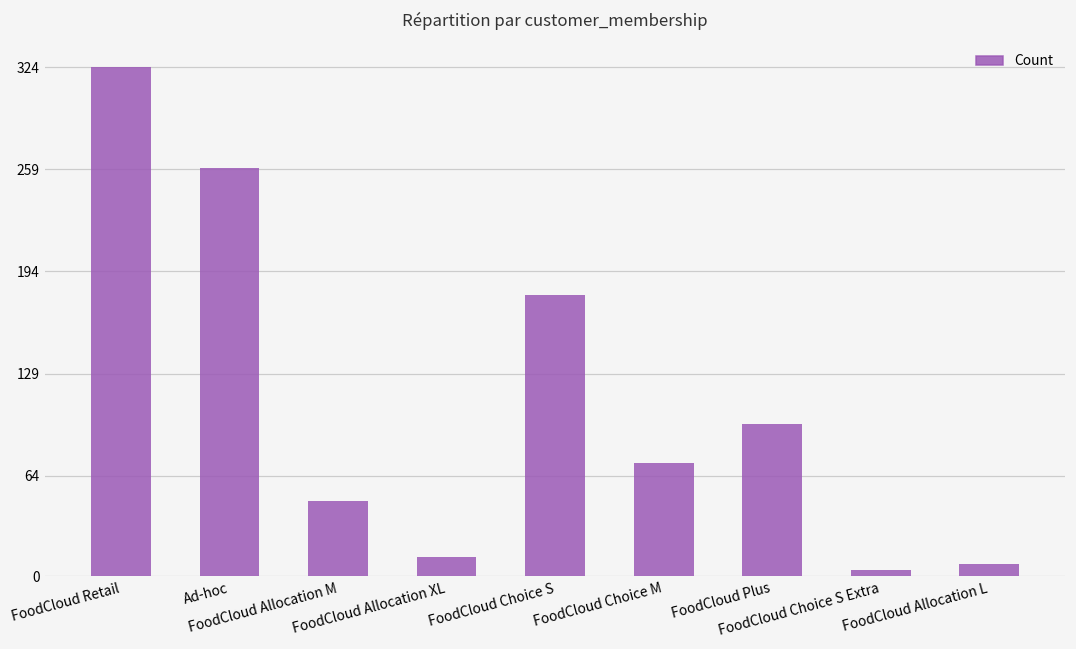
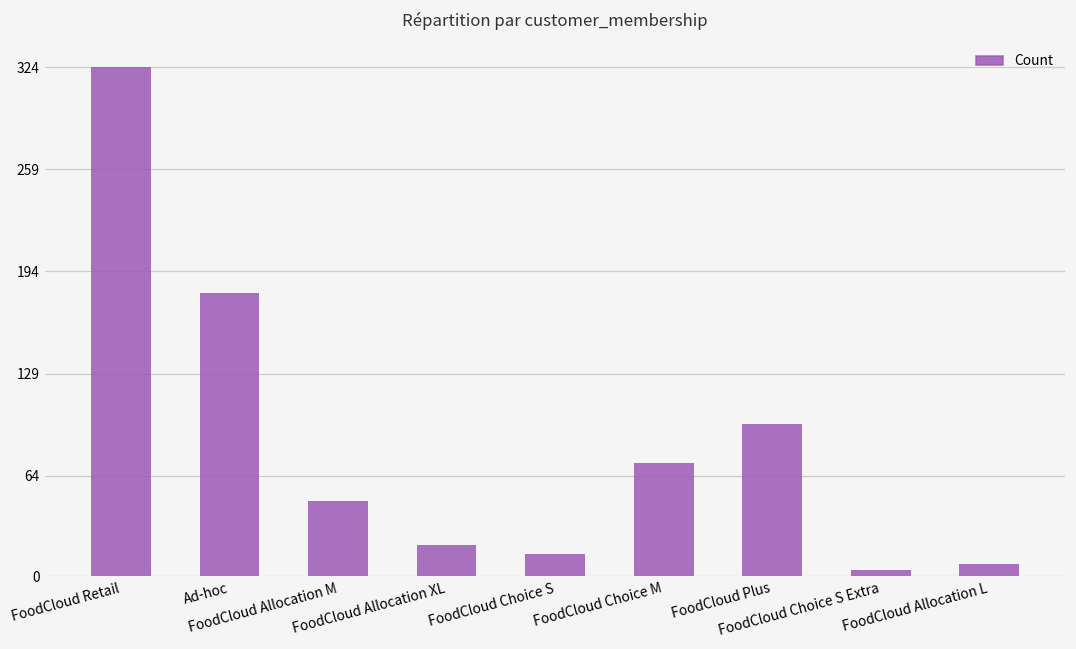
Ad-hoc: 260 -> 180
FoodCloud Allocation XL: 12 -> 20
FoodCloud Choice S: 179 -> 14
